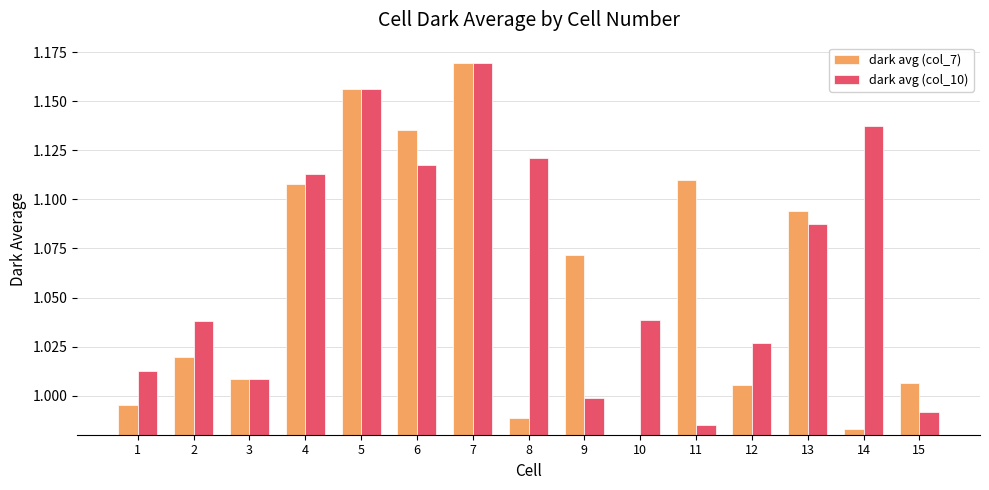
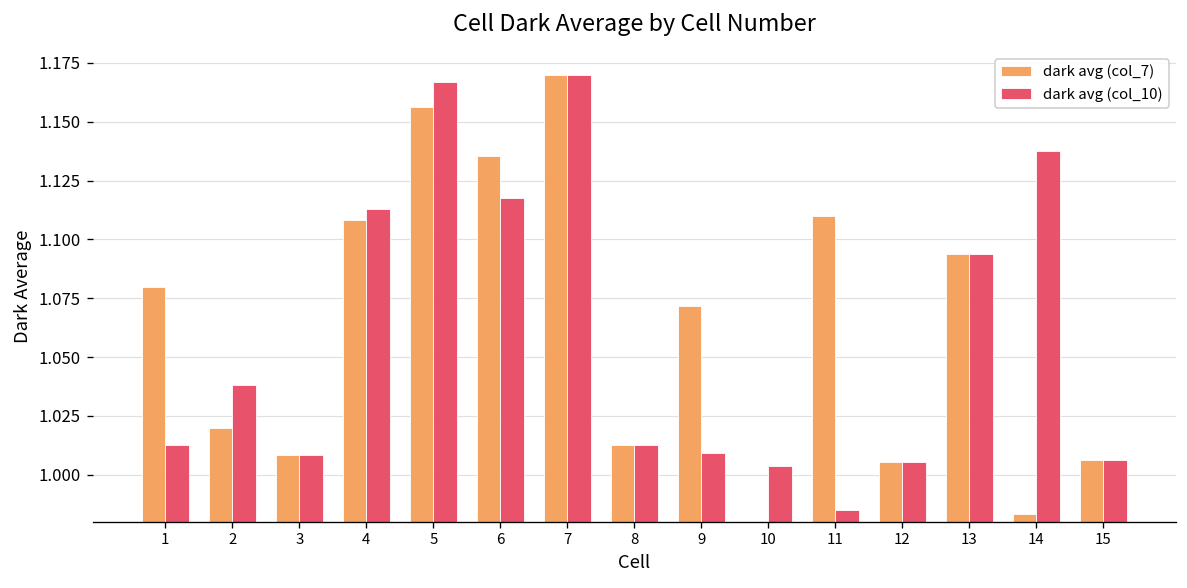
dark avg (col_7), 1: 0.995 -> 1.080
dark avg (col_10), 5: 1.156 -> 1.167
dark avg (col_7), 8: 0.989 -> 1.013
dark avg (col_10), 8: 1.121 -> 1.013
dark avg (col_10), 9: 0.999 -> 1.009
dark avg (col_10), 10: 1.038 -> 1.004
dark avg (col_10), 12: 1.027 -> 1.006
dark avg (col_10), 13: 1.087 -> 1.094
dark avg (col_10), 15: 0.992 -> 1.006
